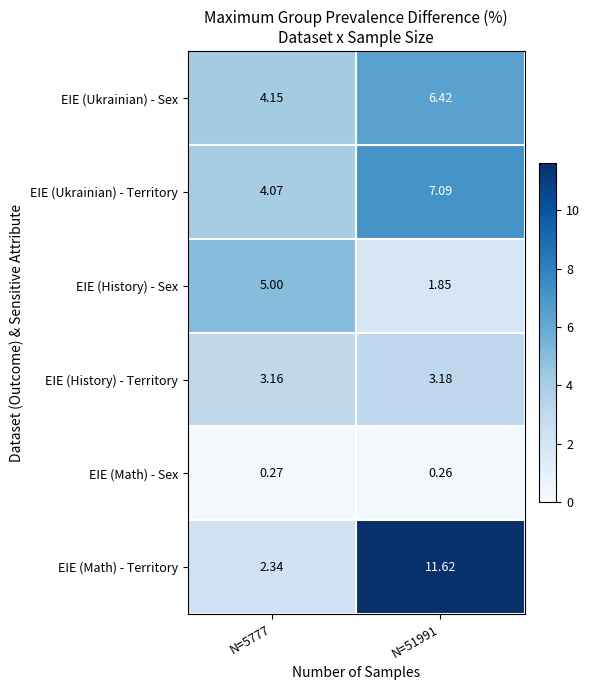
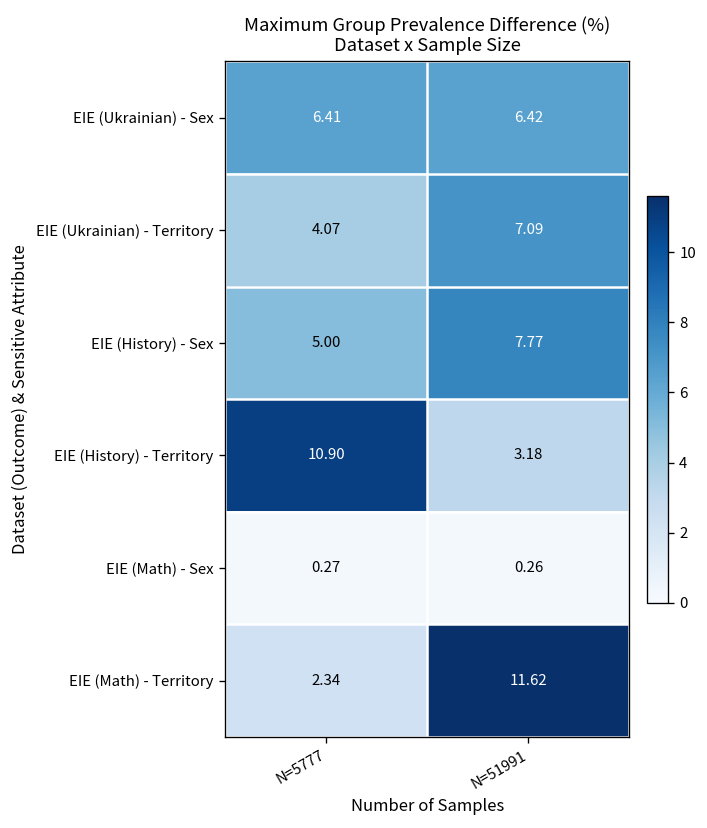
EIE (Ukrainian) - Sex, N=5777: 4.15 -> 6.41
EIE (History) - Sex, N=51991: 1.85 -> 7.77
EIE (History) - Territory, N=5777: 3.16 -> 10.90
